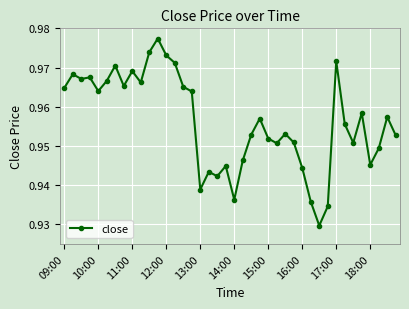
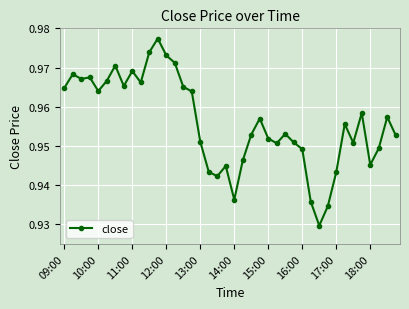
13:00: 0.939 -> 0.951
16:00: 0.944 -> 0.949
17:00: 0.972 -> 0.943
